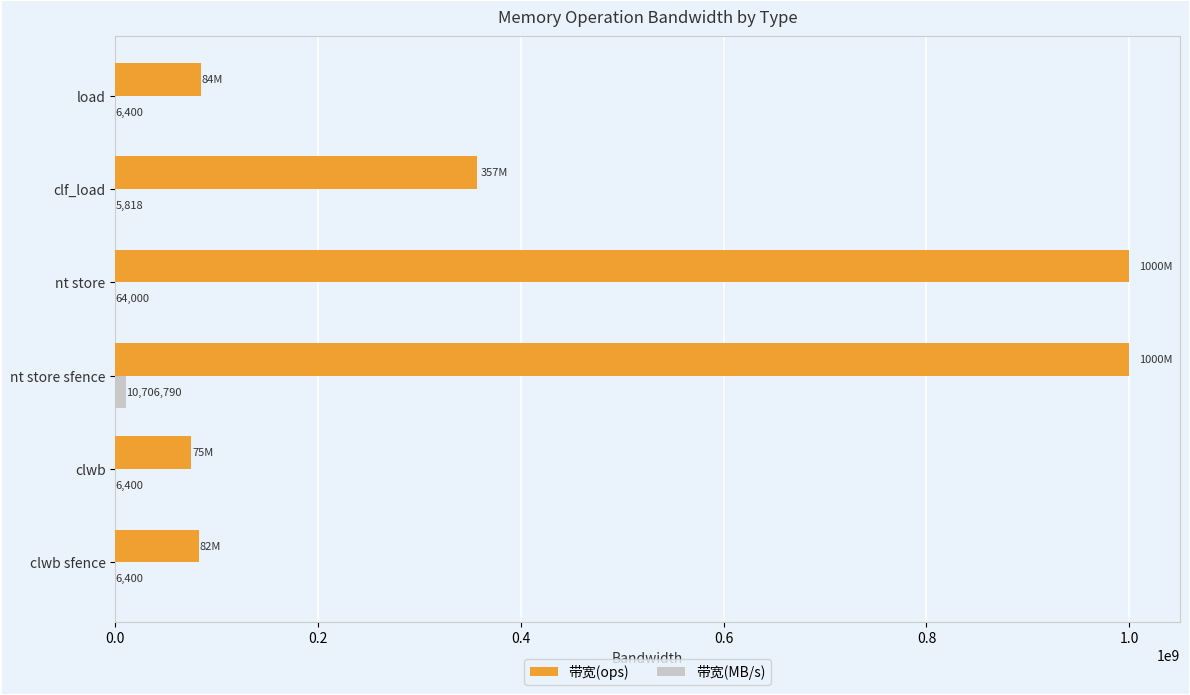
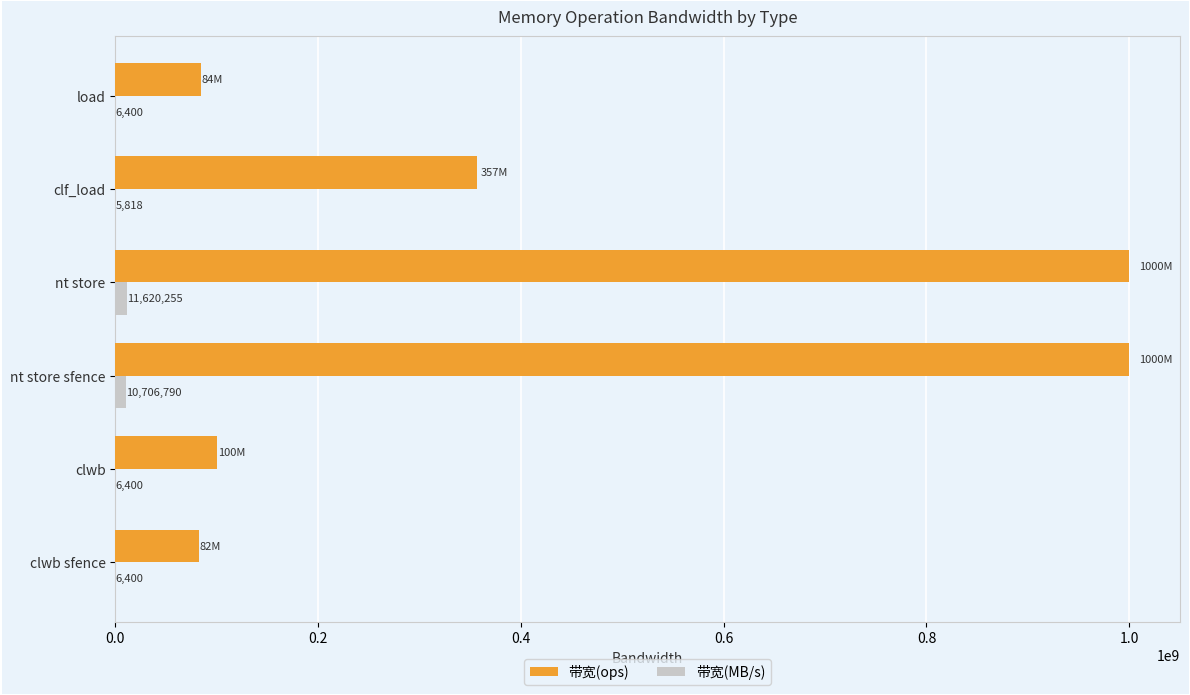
带宽(MB/s), nt store: 64,000 -> 11,620,255
带宽(ops), clwb: 75M -> 100M
